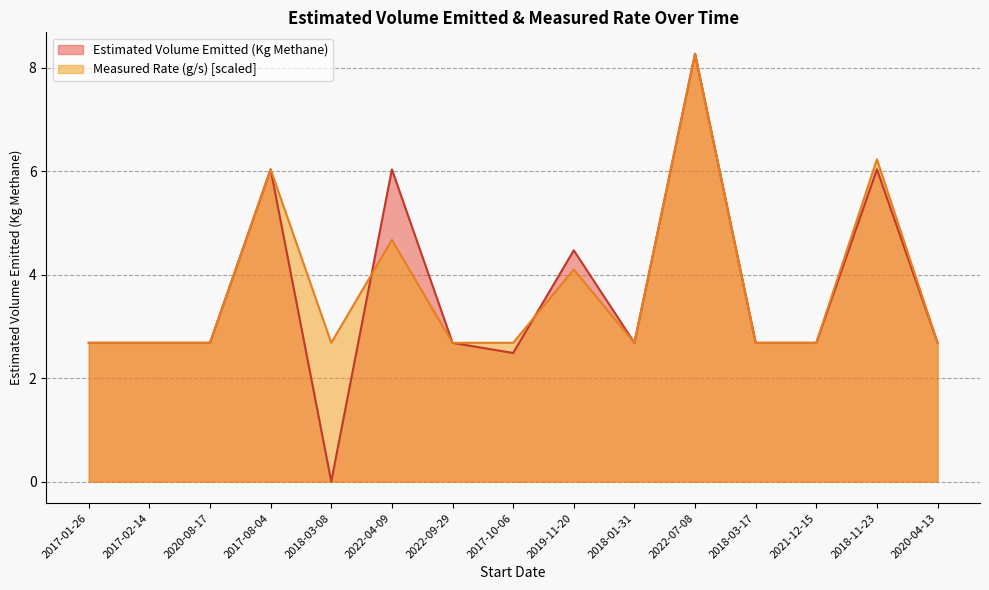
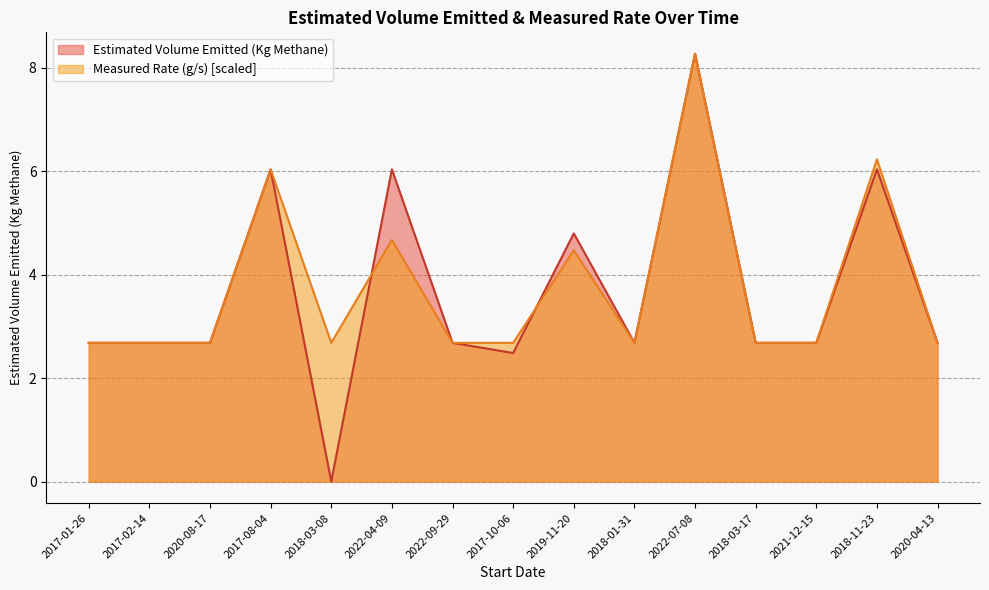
Estimated Volume Emitted (Kg Methane), 2019-11-20: 4.5 -> 4.8
Measured Rate (g/s) [scaled], 2019-11-20: 4.1 -> 4.5
